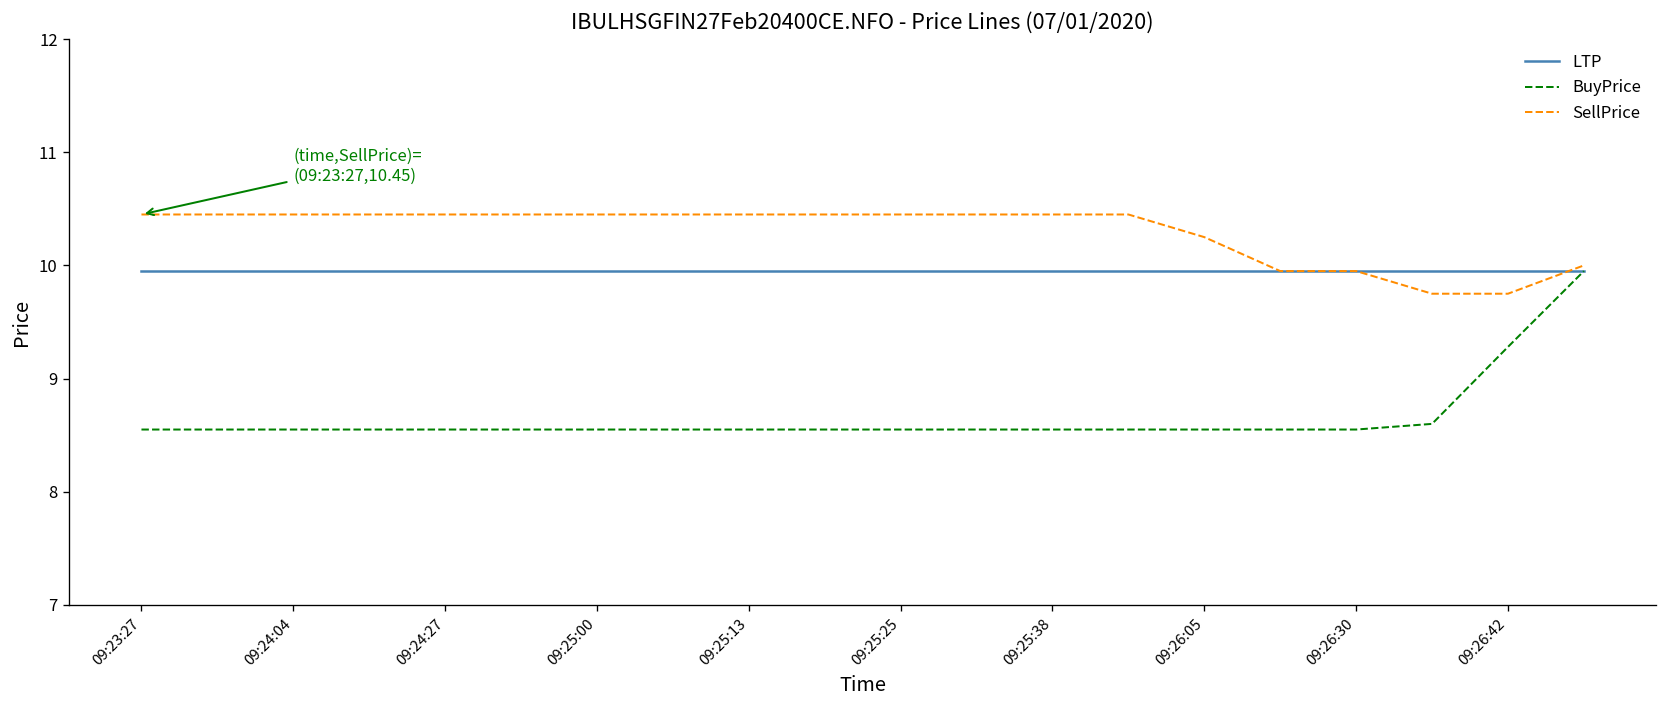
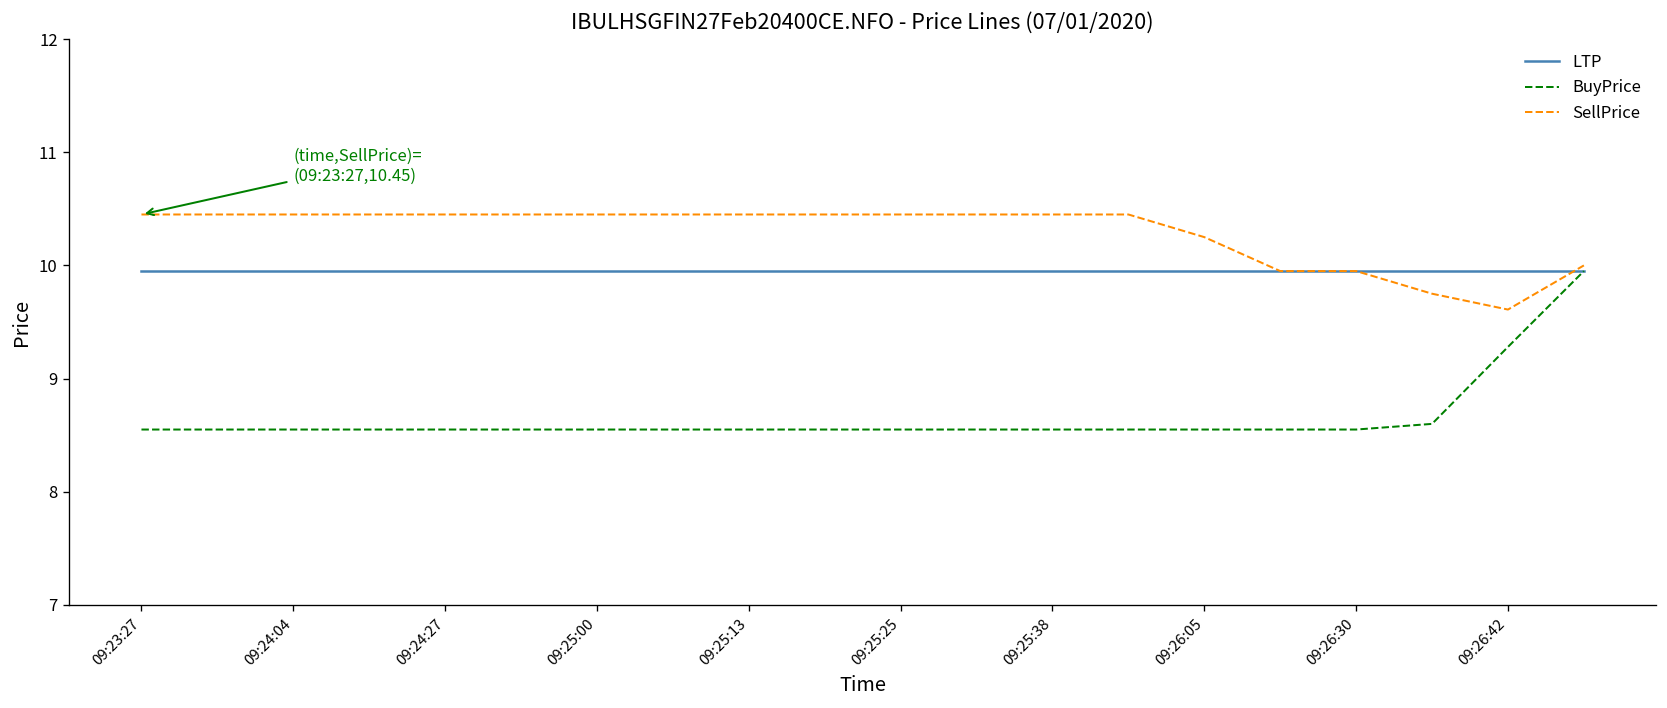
SellPrice, 09:26:42: 9.8 -> 9.6
